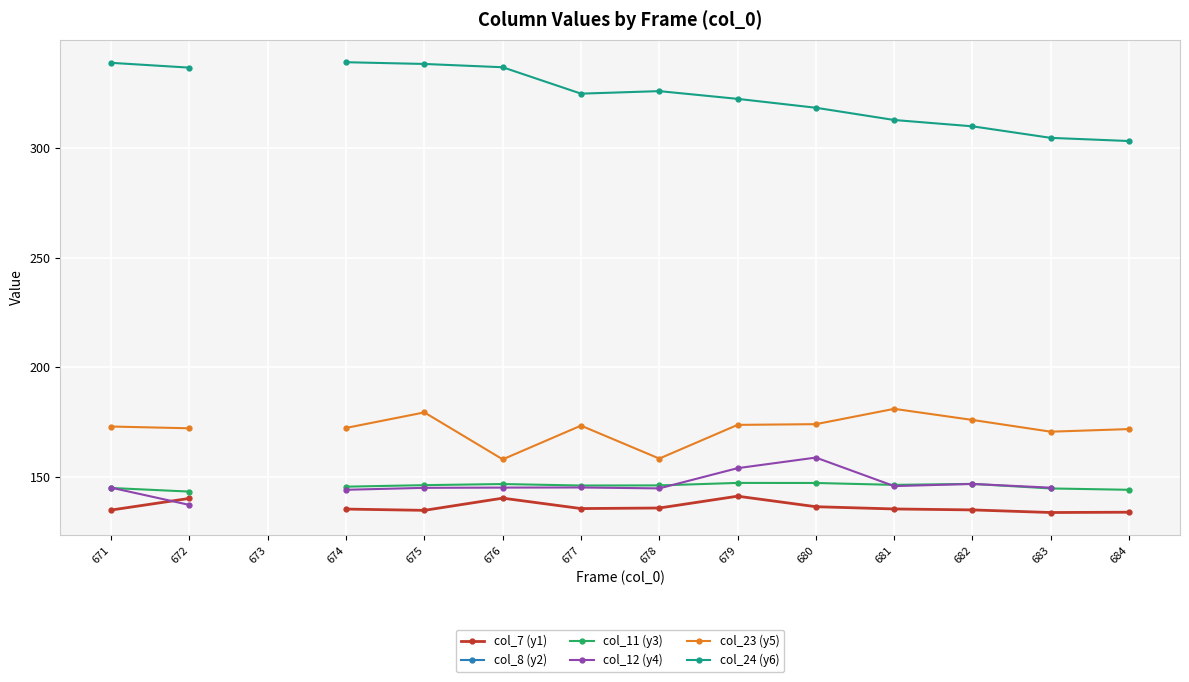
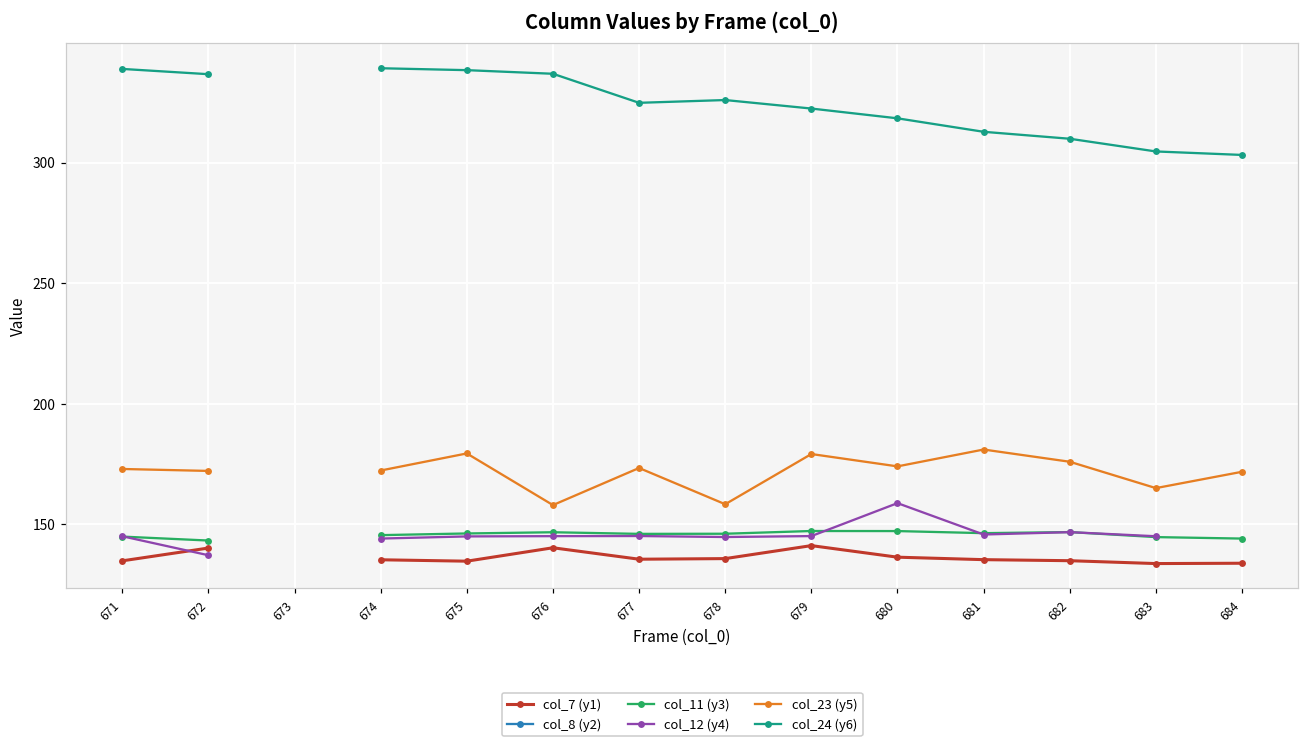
col_12 (y4), 679: 154 -> 145
col_23 (y5), 679: 174 -> 179
col_23 (y5), 683: 171 -> 165
